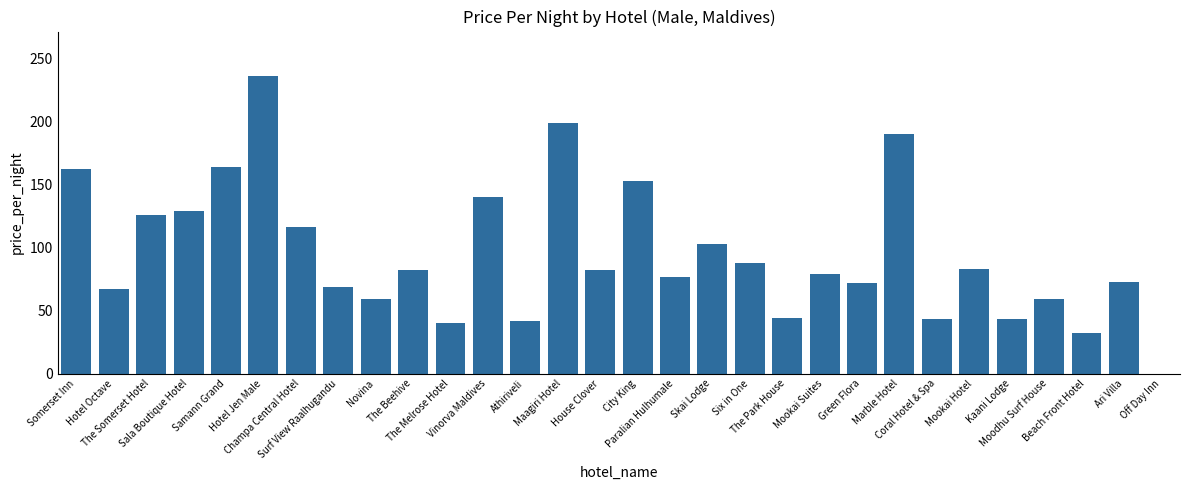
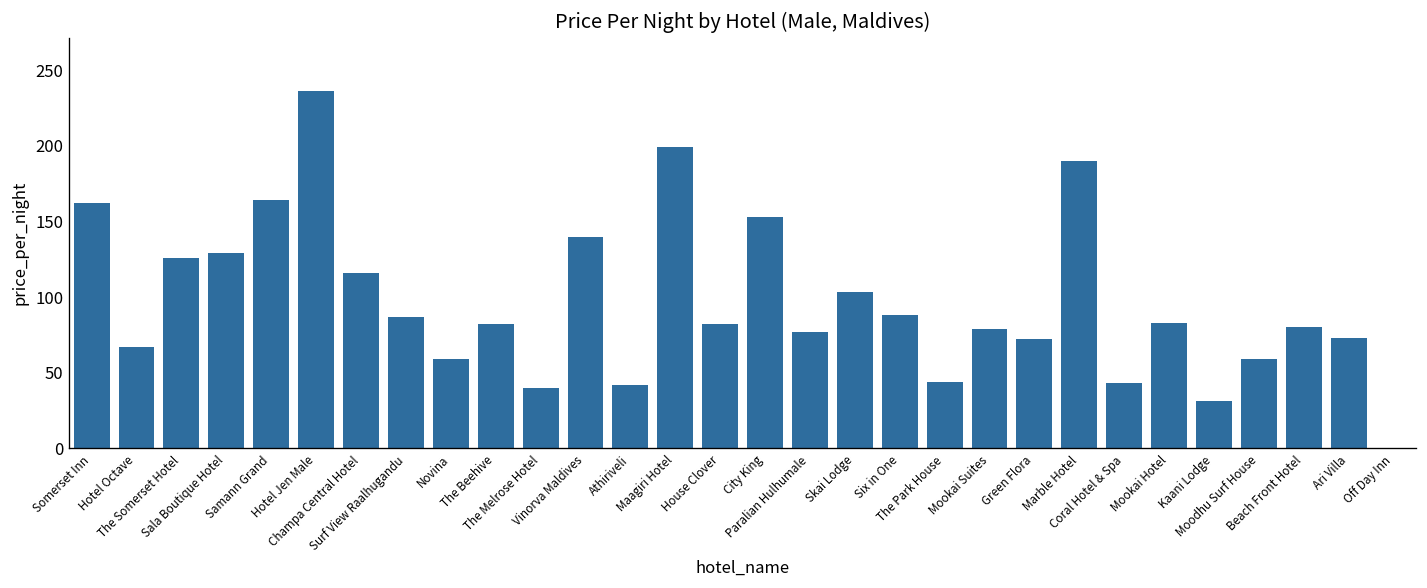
Surf View Raalhugandu: 69 -> 87
Kaani Lodge: 43 -> 31
Beach Front Hotel: 32 -> 80
